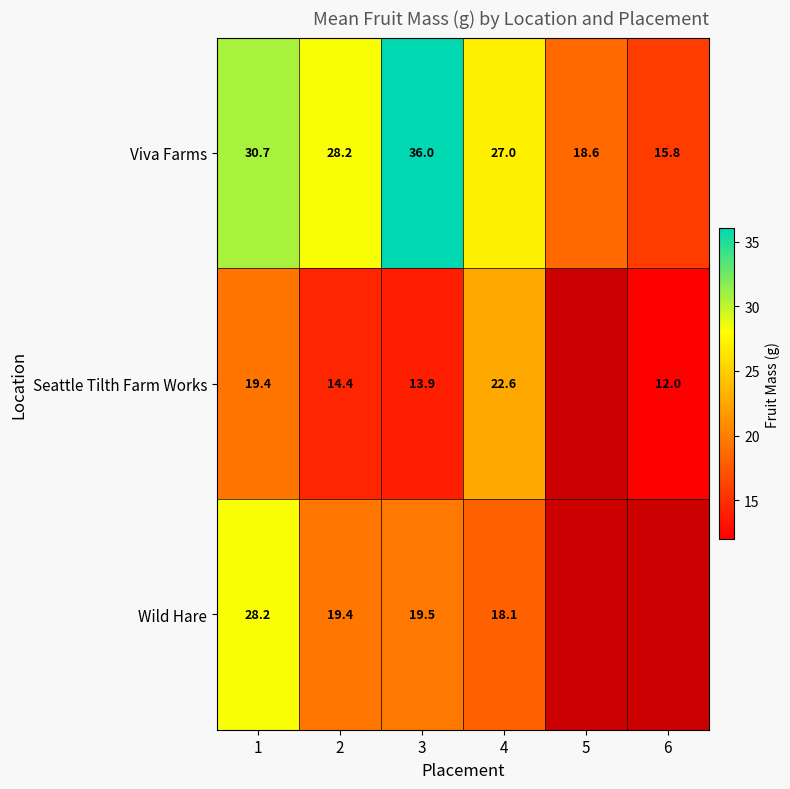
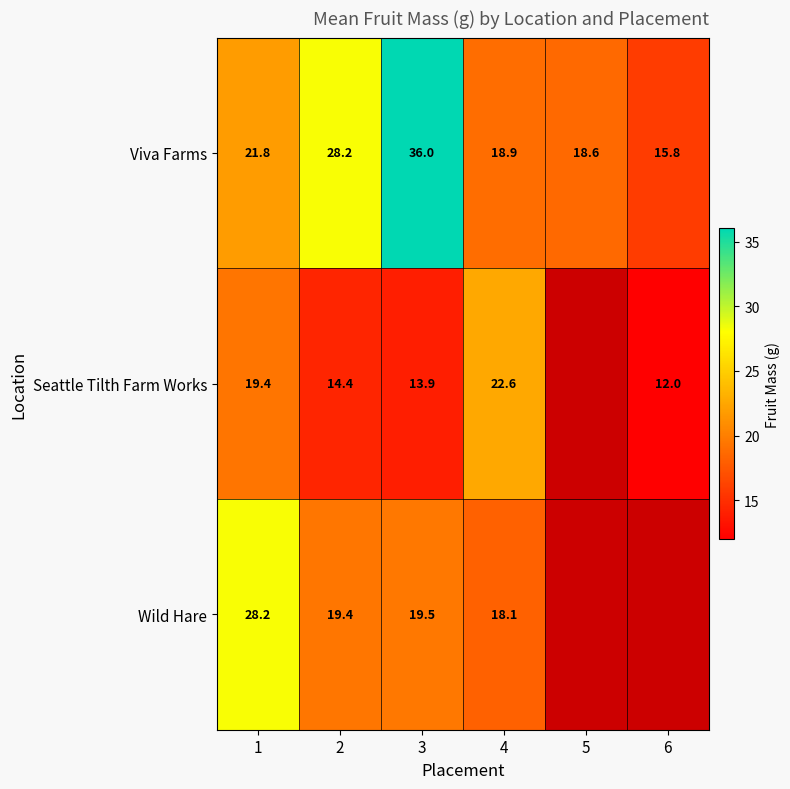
Viva Farms, 1: 30.7 -> 21.8
Viva Farms, 4: 27.0 -> 18.9
